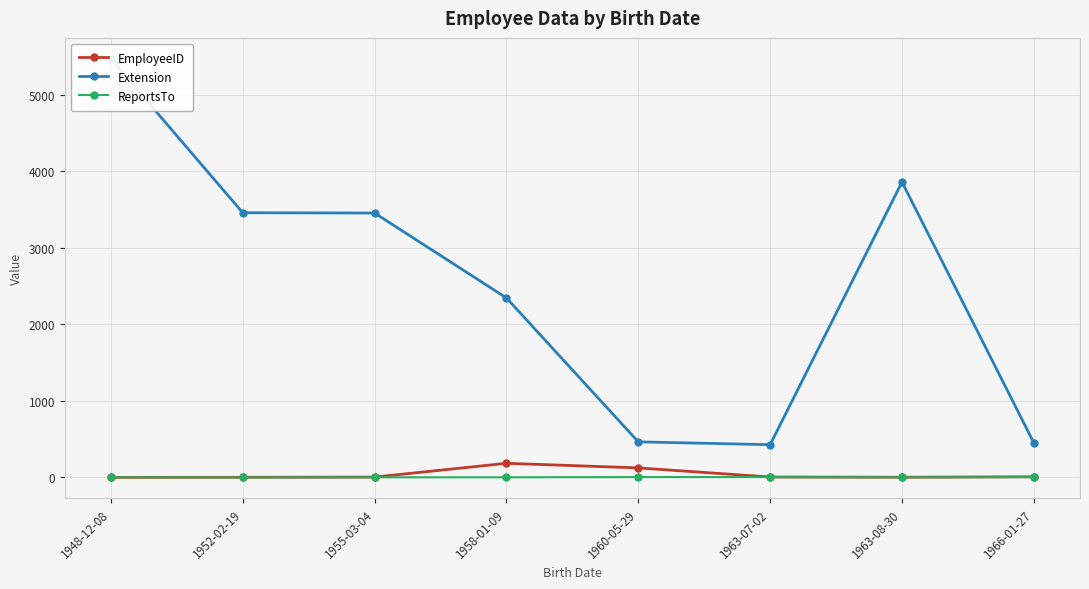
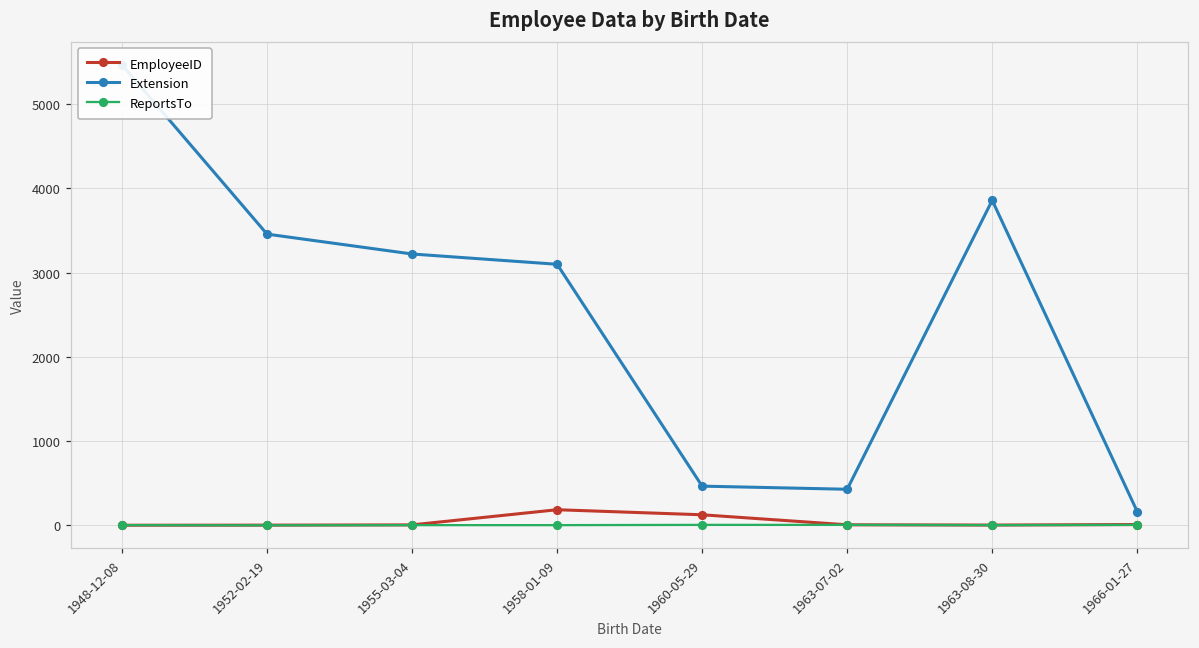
Extension, 1955-03-04: 3500 -> 3200
Extension, 1958-01-09: 2300 -> 3100
Extension, 1966-01-27: 500 -> 200
